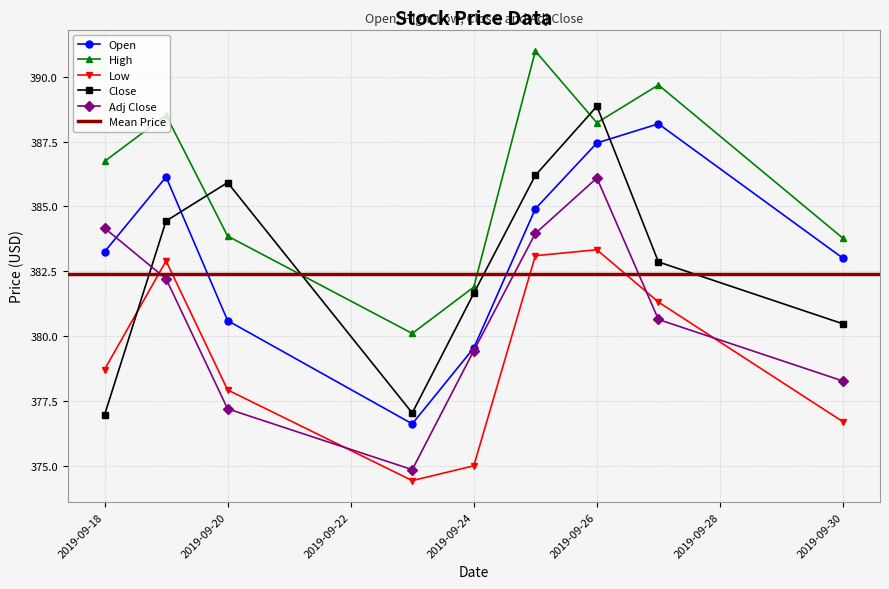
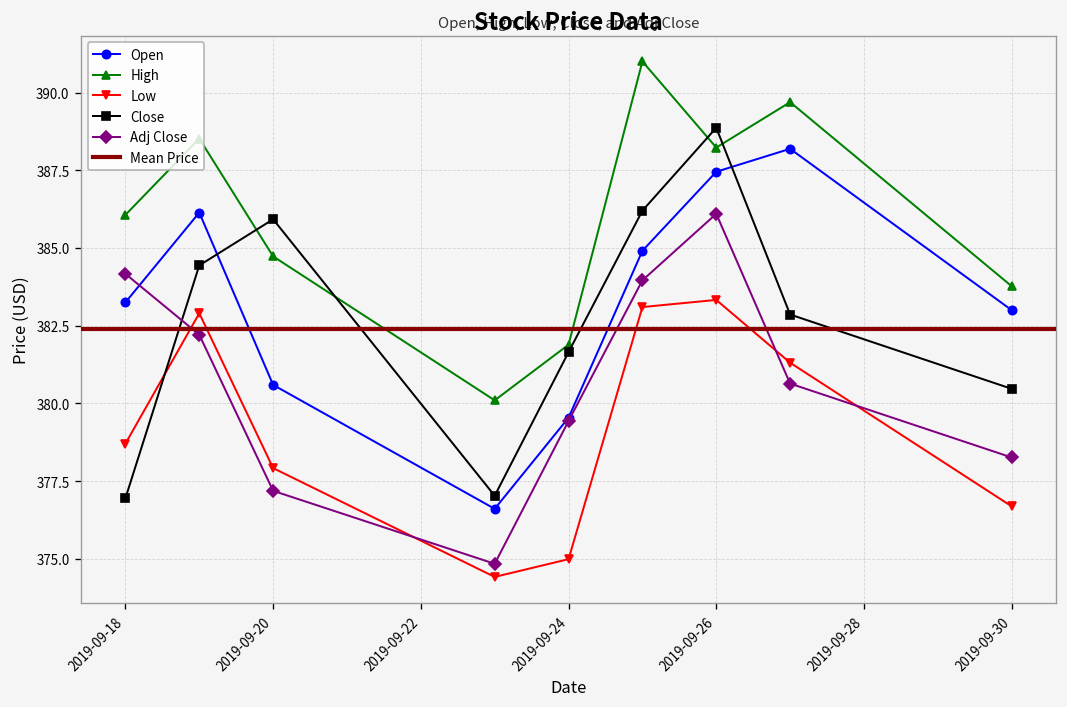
High, 2019-09-18: 386.7 -> 386.1
High, 2019-09-20: 383.9 -> 384.7
